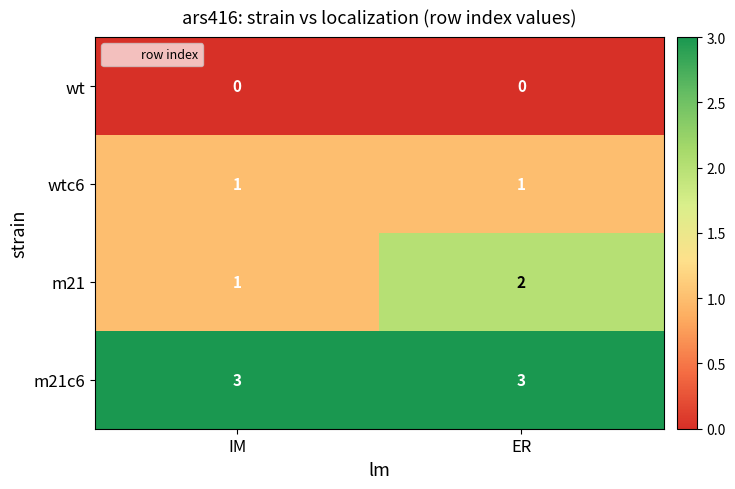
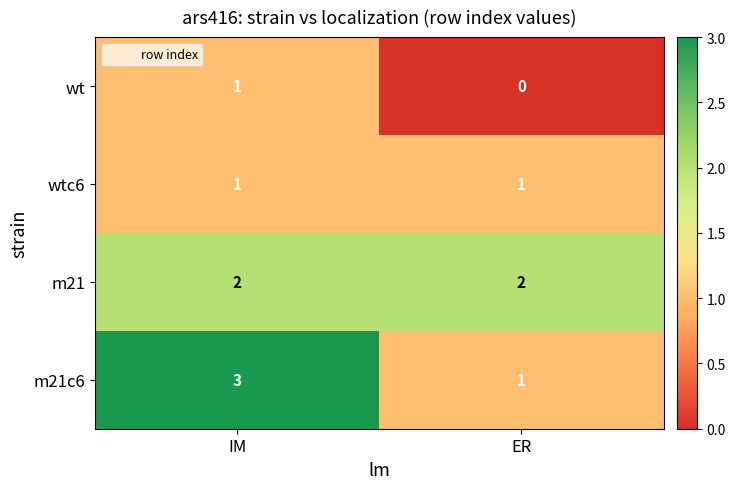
wt, IM: 0 -> 1
m21, IM: 1 -> 2
m21c6, ER: 3 -> 1
